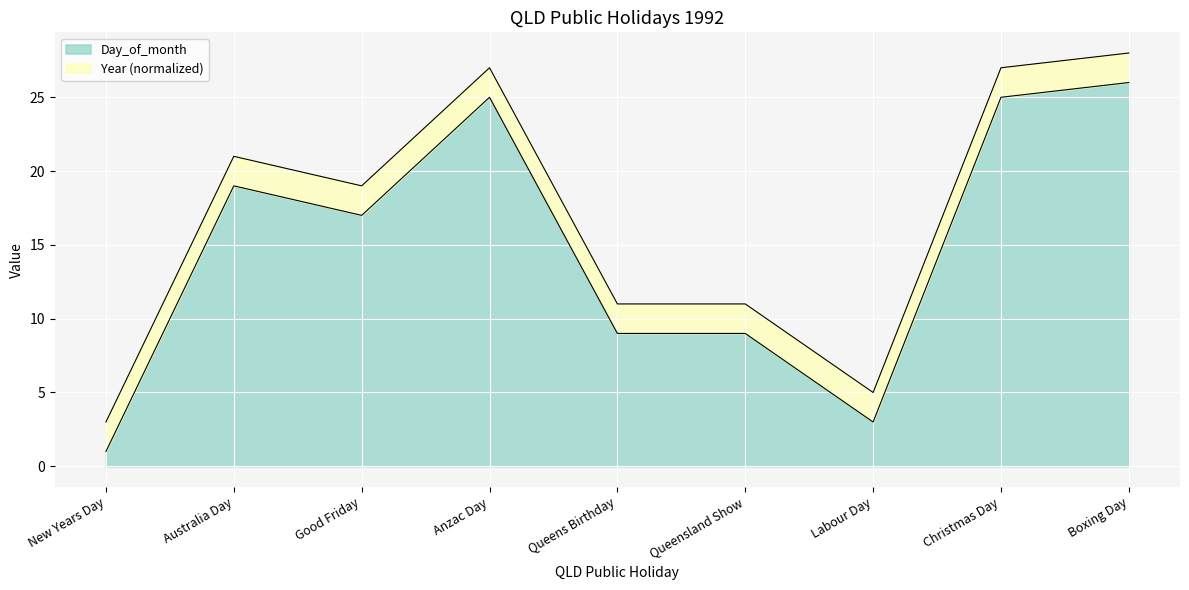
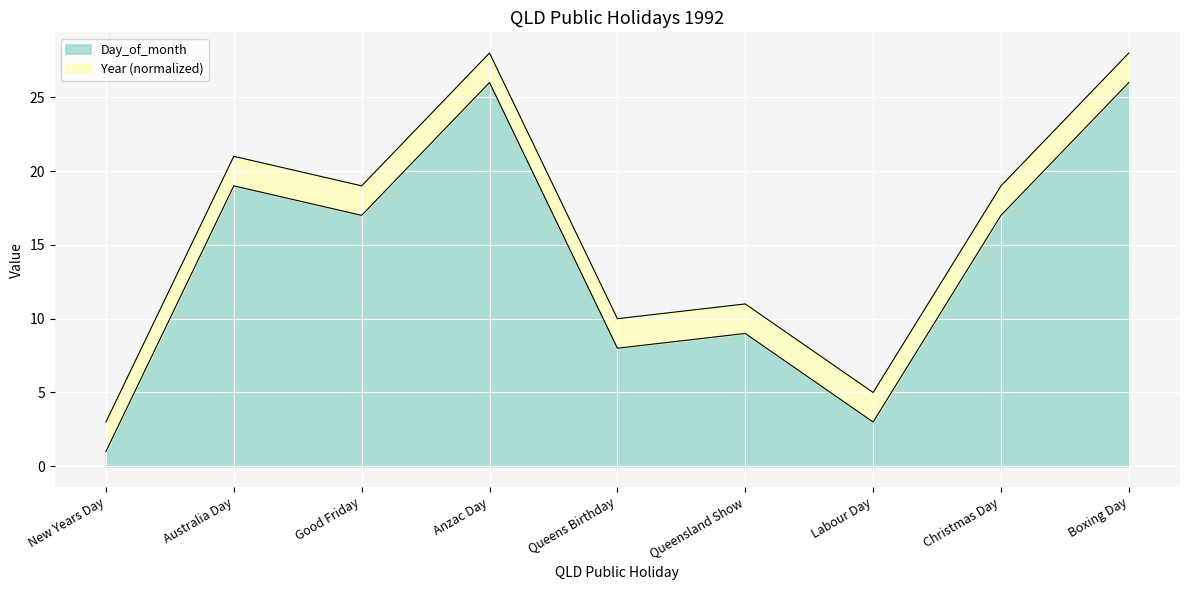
Day_of_month, Anzac Day: 25 -> 26
Day_of_month, Queens Birthday: 9 -> 8
Day_of_month, Christmas Day: 25 -> 17
